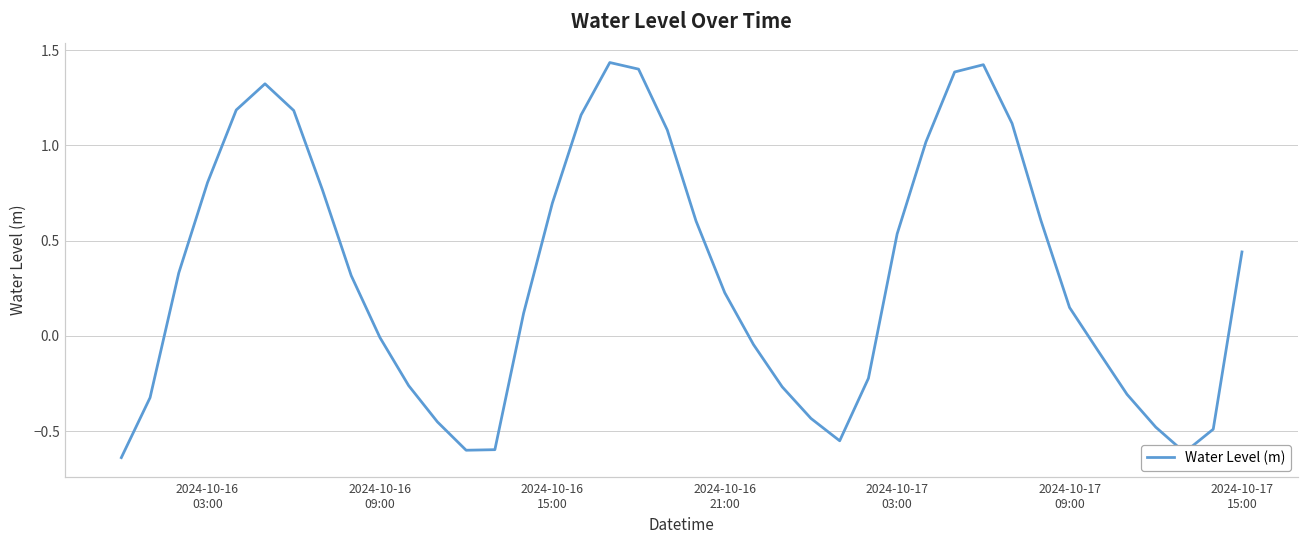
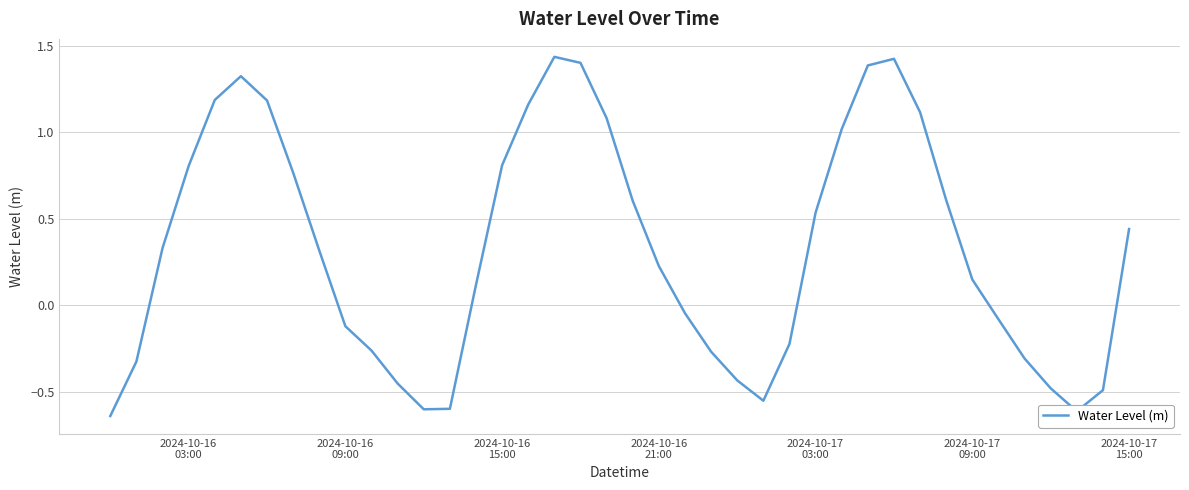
2024-10-16 09:00: -0.01 -> -0.12
2024-10-16 15:00: 0.70 -> 0.81
